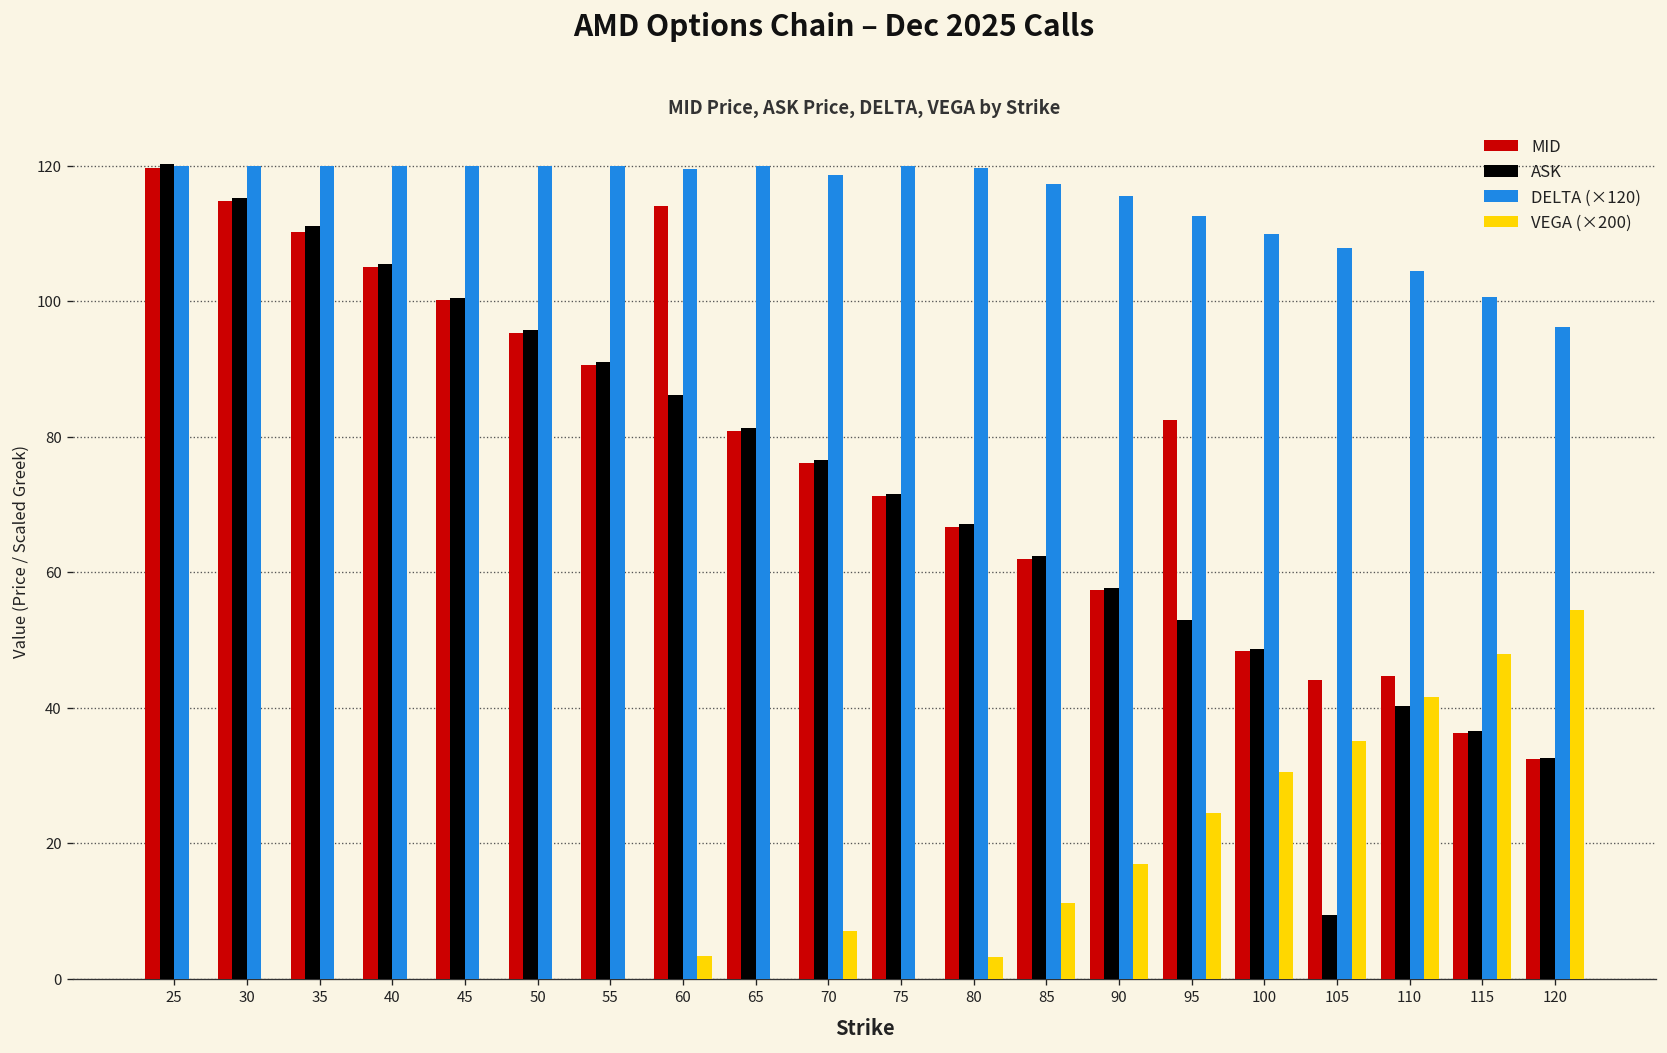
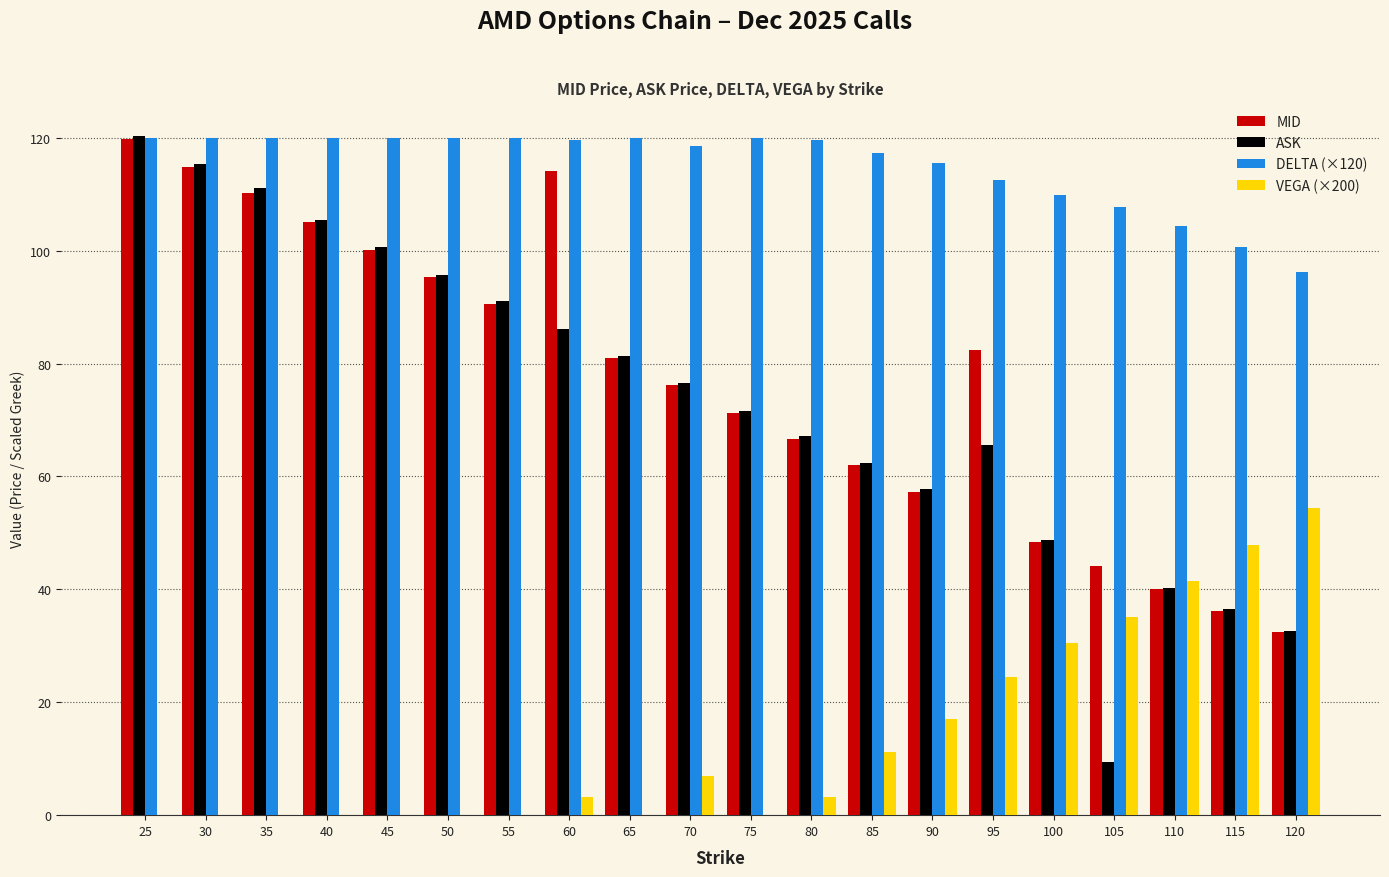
ASK, 95: 53 -> 66
MID, 110: 45 -> 40
